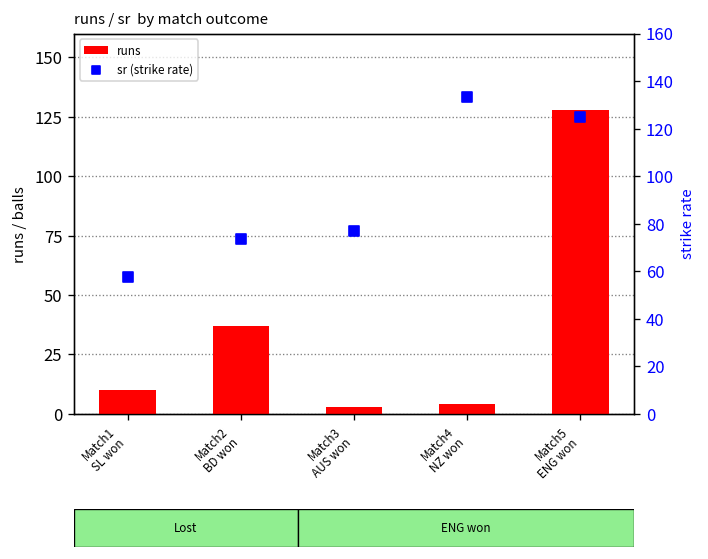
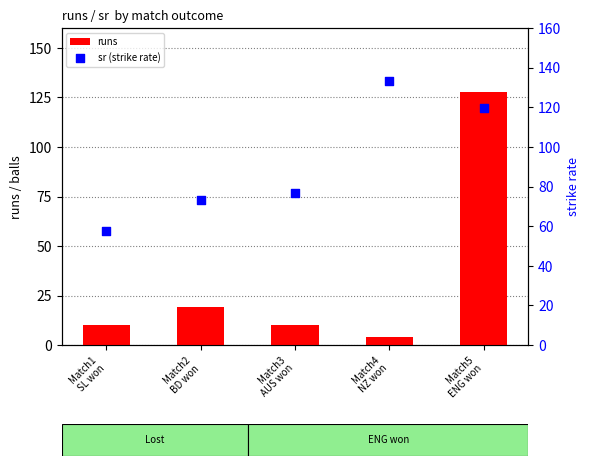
runs, Match2 BD won: 37 -> 19
runs, Match3 AUS won: 3 -> 10
sr (strike rate), Match5 ENG won: 125 -> 120
